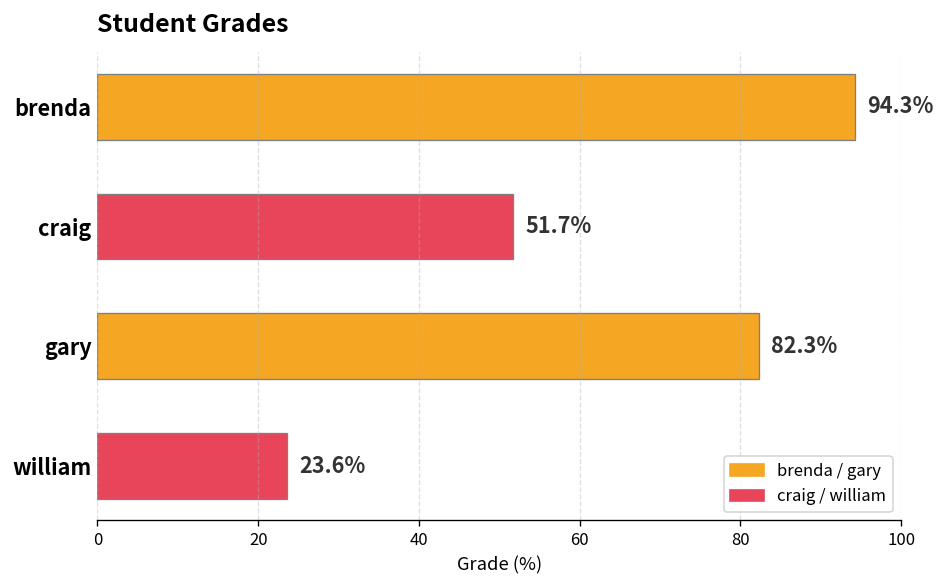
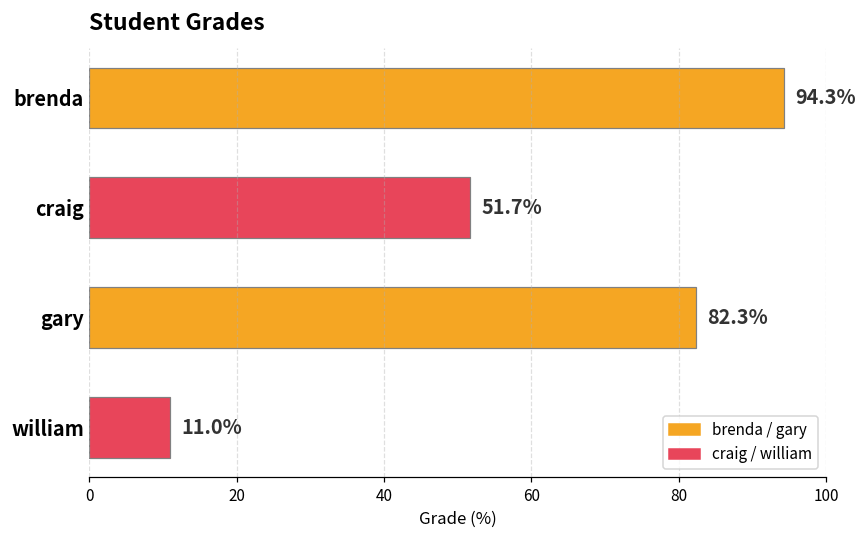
william: 23.6% -> 11.0%
